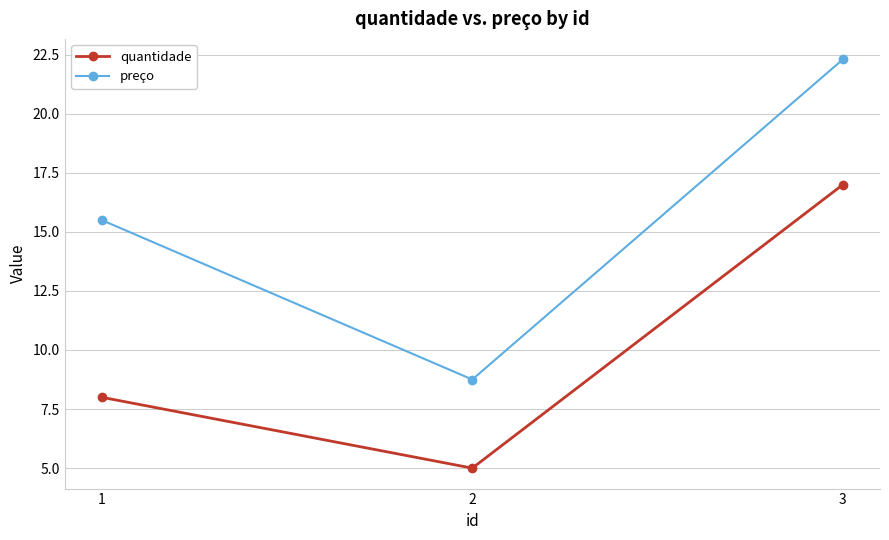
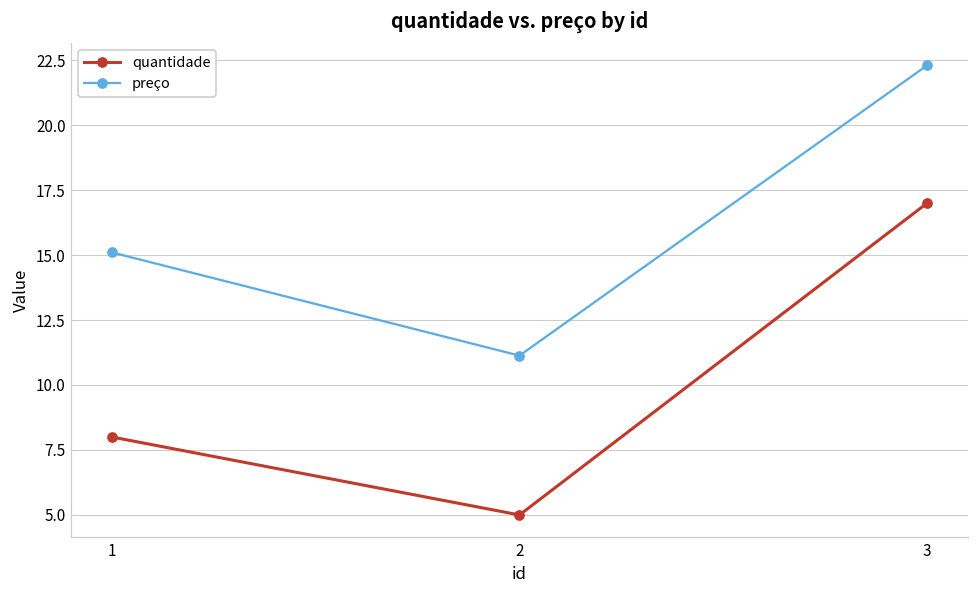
preço, 1: 15.5 -> 15.1
preço, 2: 8.8 -> 11.1
